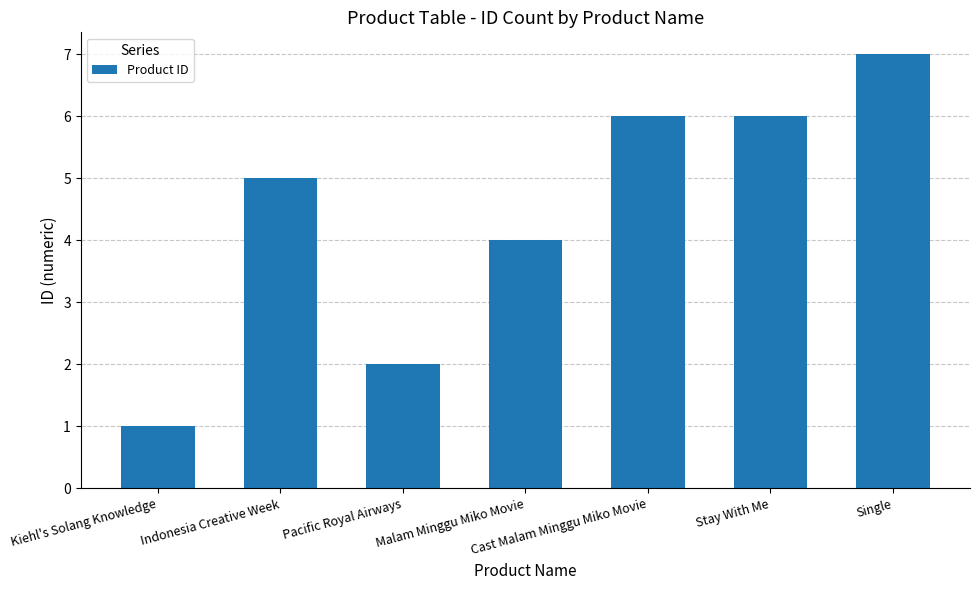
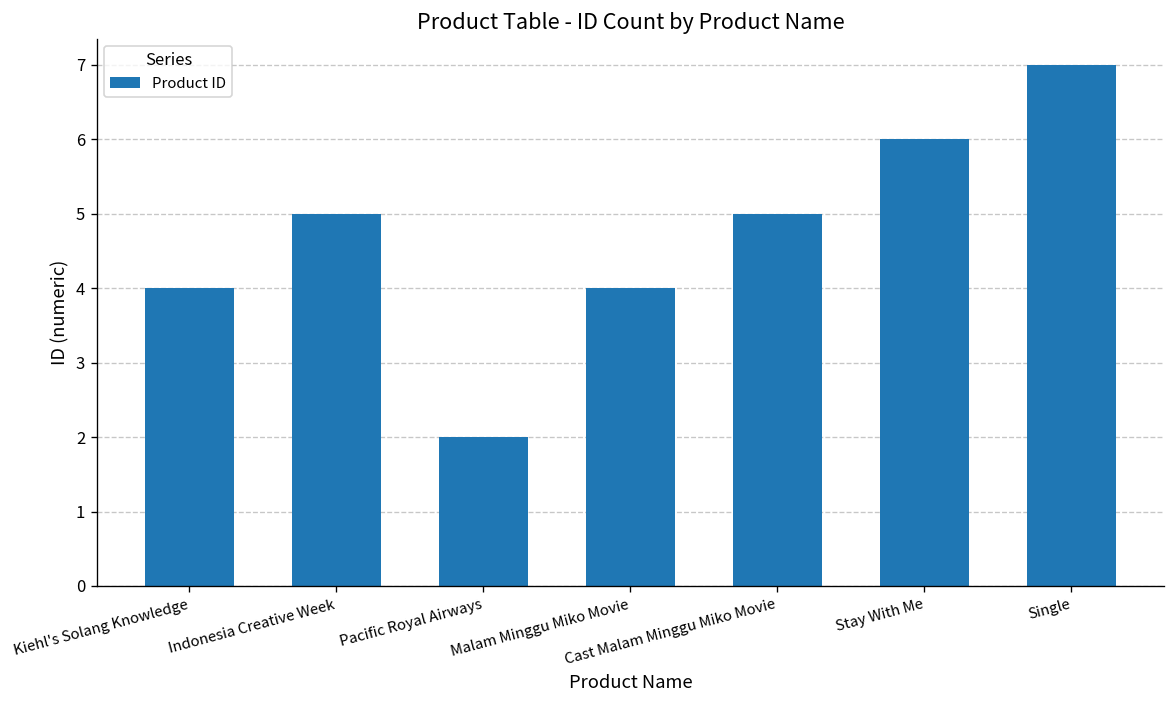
Kiehl's Solang Knowledge: 1 -> 4
Cast Malam Minggu Miko Movie: 6 -> 5
